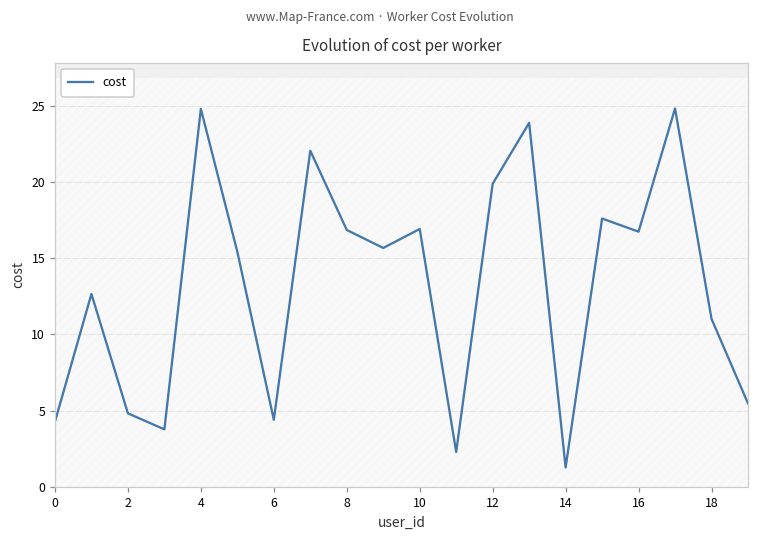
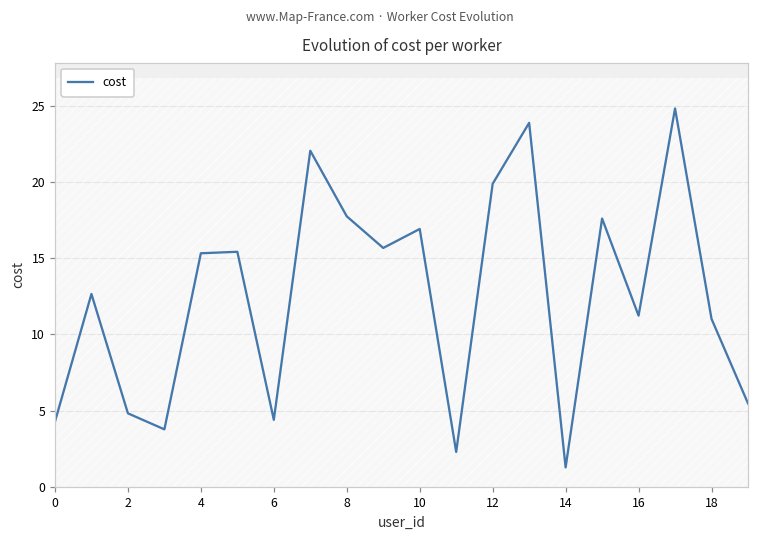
cost, 4: 24.8 -> 15.3
cost, 8: 16.9 -> 17.8
cost, 16: 16.8 -> 11.2
